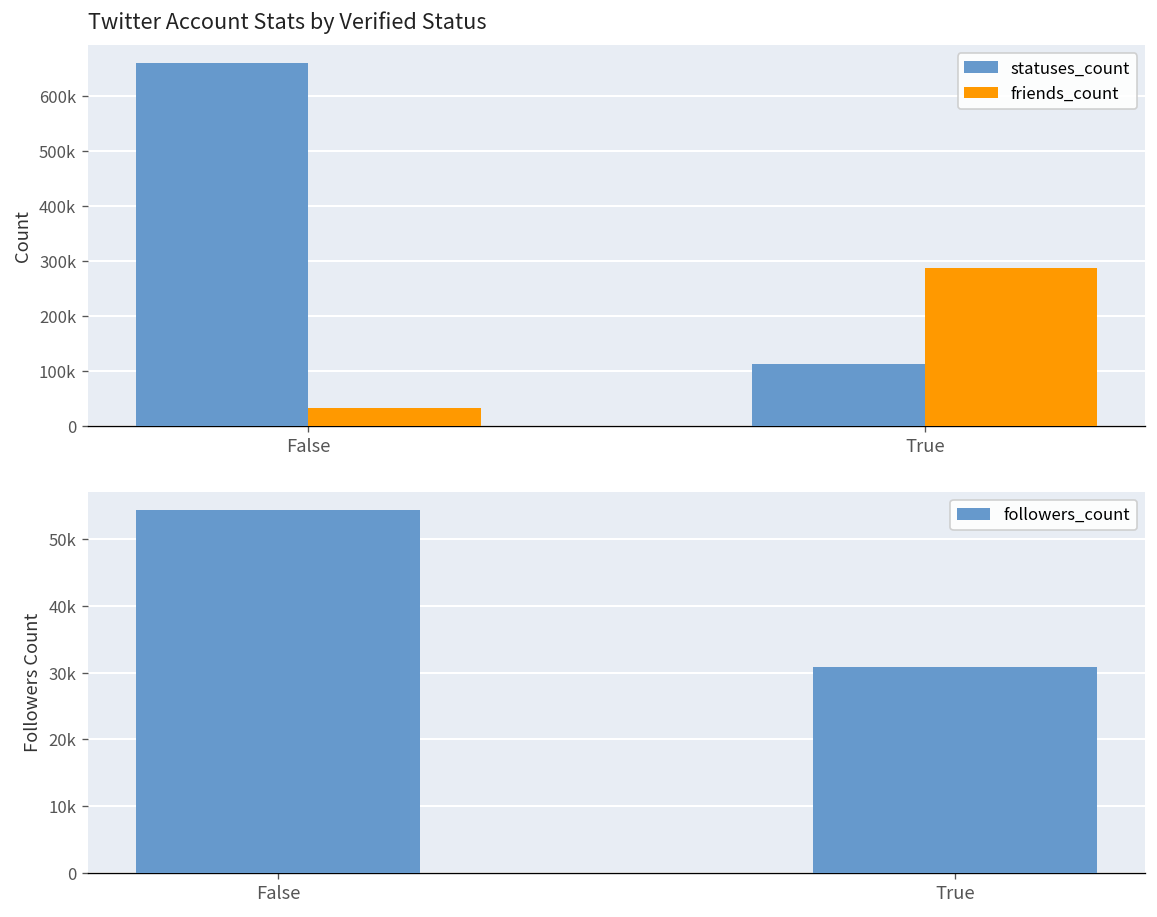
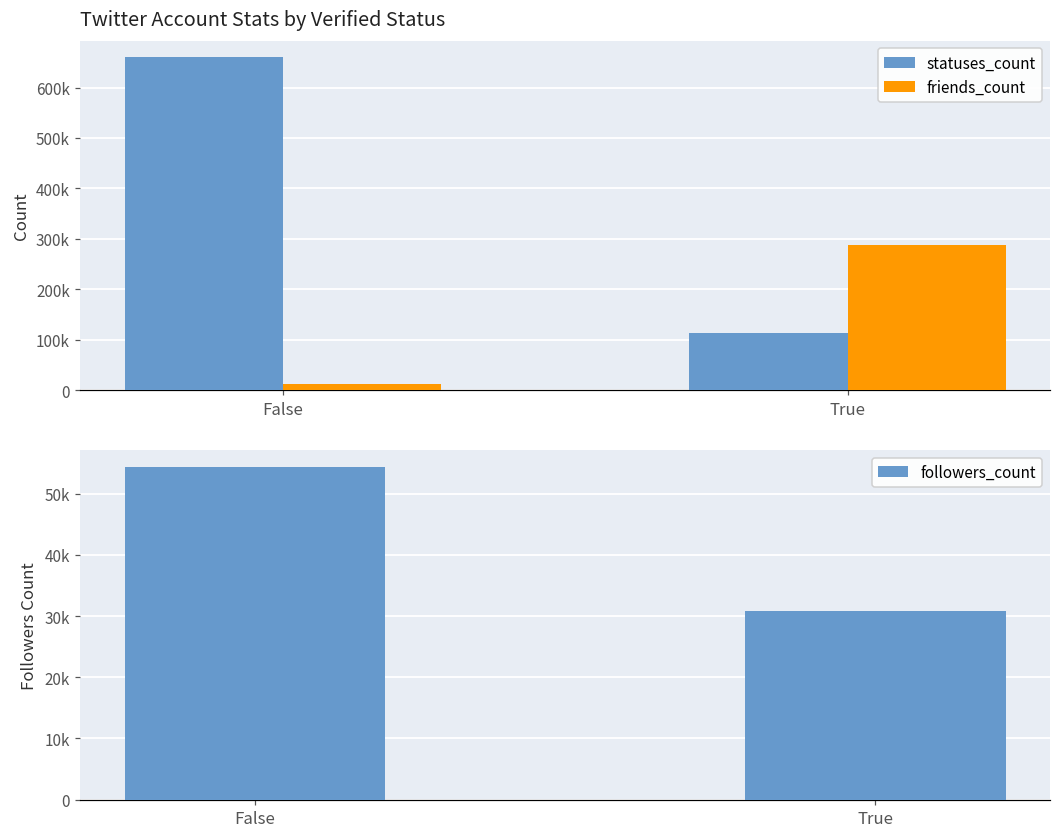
Twitter Account Stats by Verified Status, friends_count, False: 30000 -> 10000
